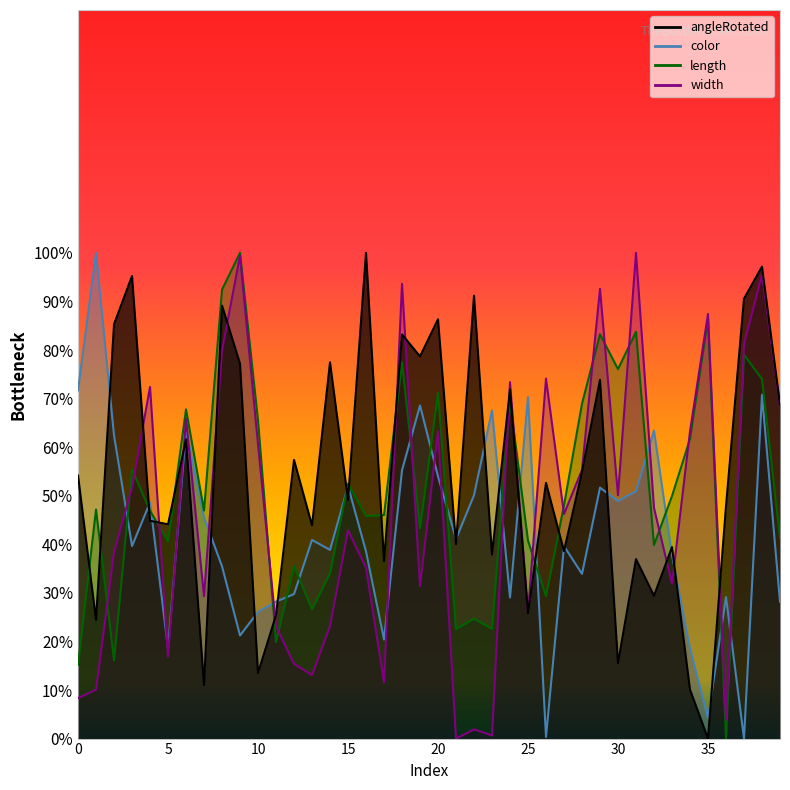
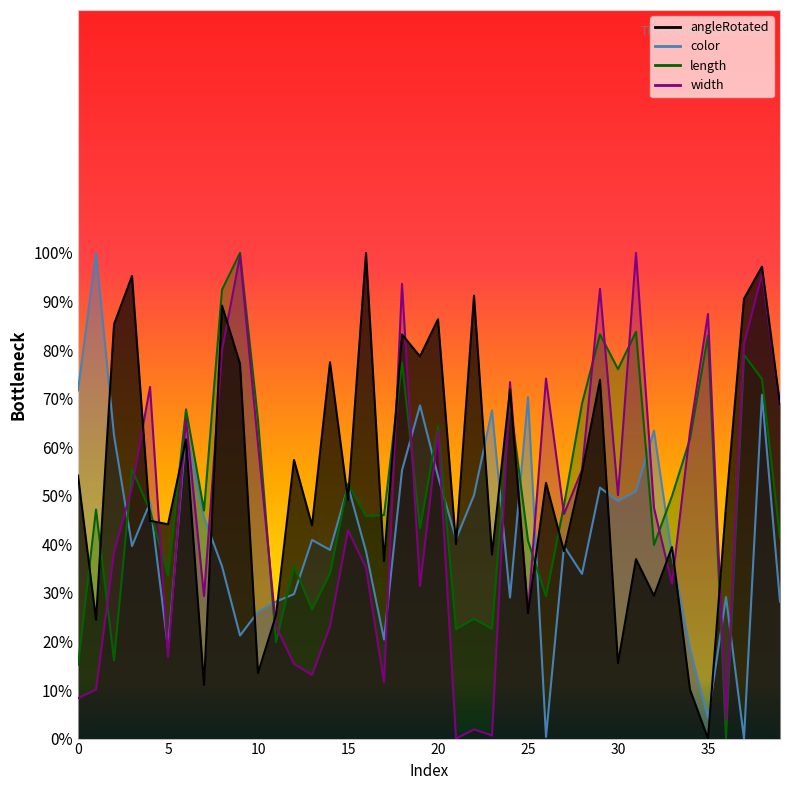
length, 5: 41% -> 34%
length, 20: 71% -> 64%
length, 35: 86% -> 83%
